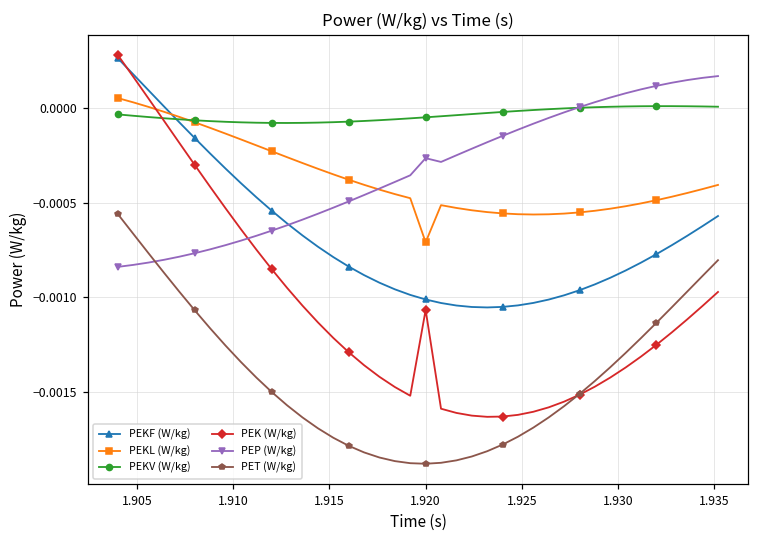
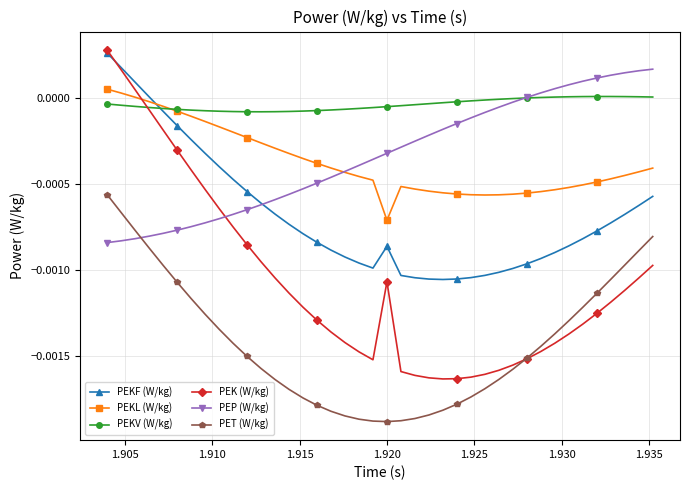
PEKF (W/kg), 1.920: -0.00101 -> -0.00086
PEP (W/kg), 1.920: -0.00027 -> -0.00032
